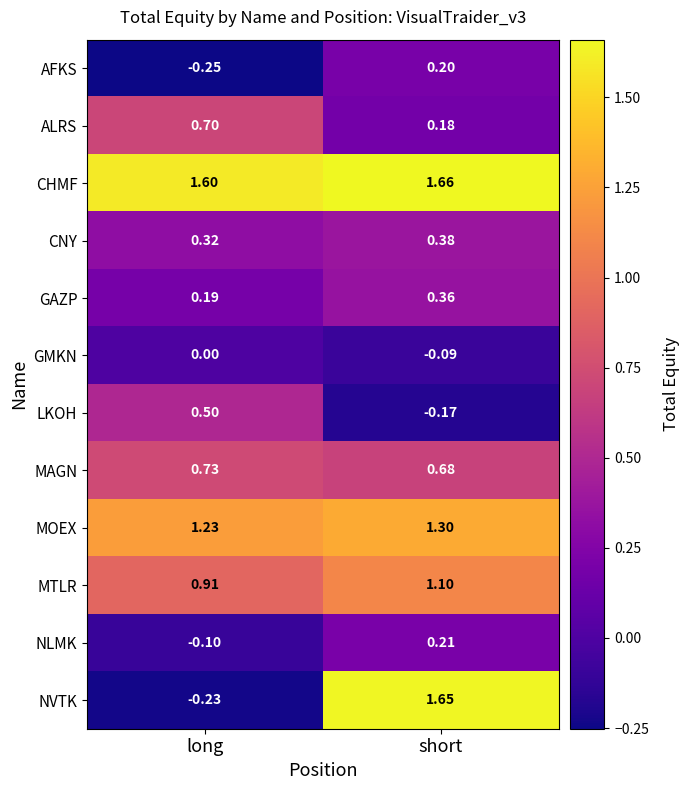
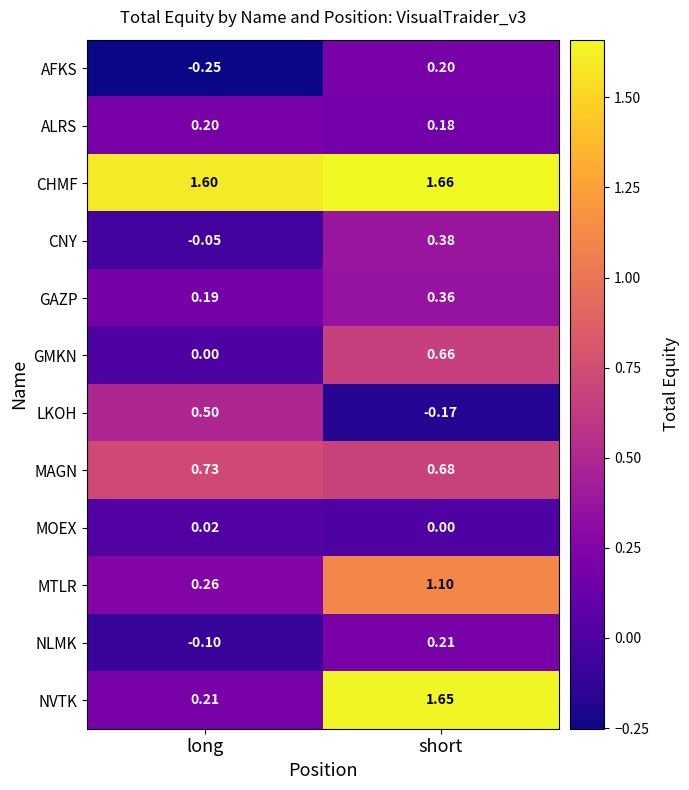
ALRS, long: 0.70 -> 0.20
CNY, long: 0.32 -> -0.05
GMKN, short: -0.09 -> 0.66
MOEX, long: 1.23 -> 0.02
MOEX, short: 1.30 -> 0.00
MTLR, long: 0.91 -> 0.26
NVTK, long: -0.23 -> 0.21
